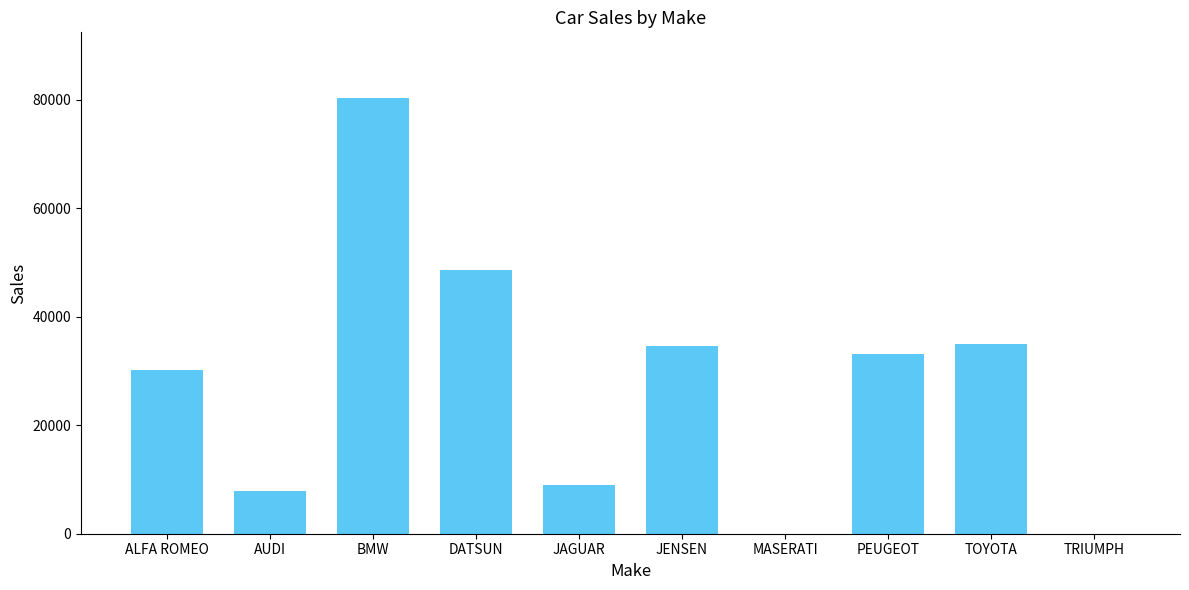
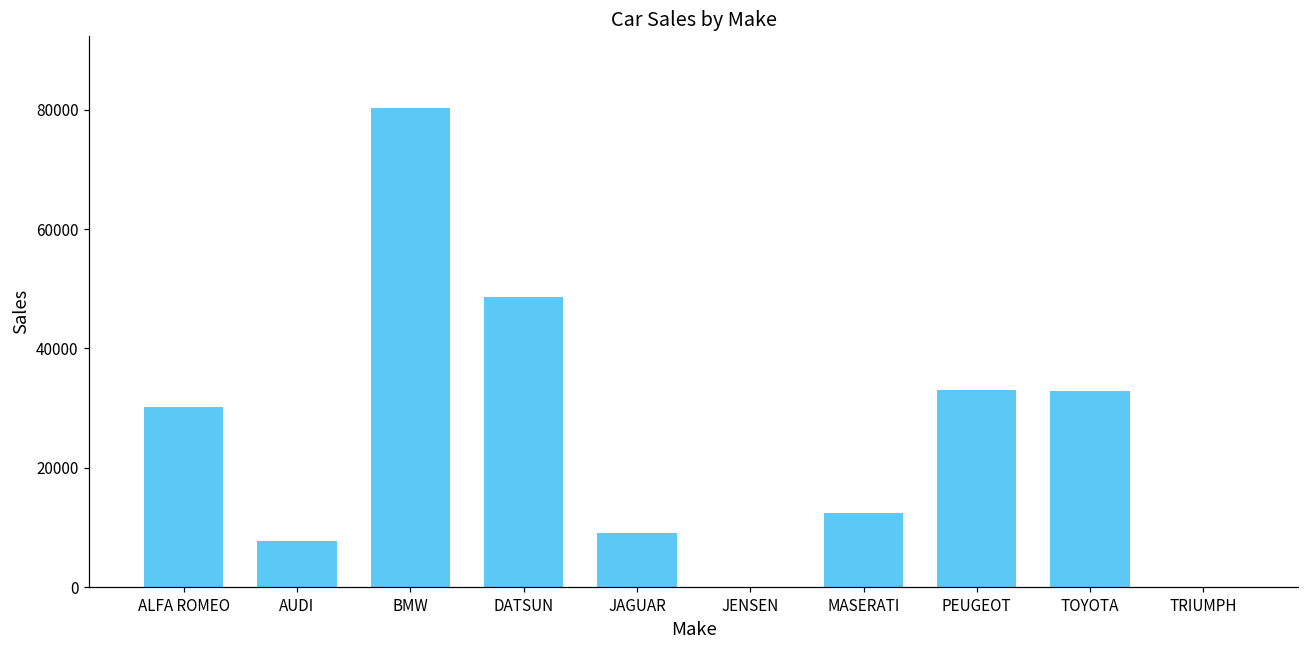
JENSEN: 35000 -> 0
MASERATI: 0 -> 12000
TOYOTA: 35000 -> 33000
